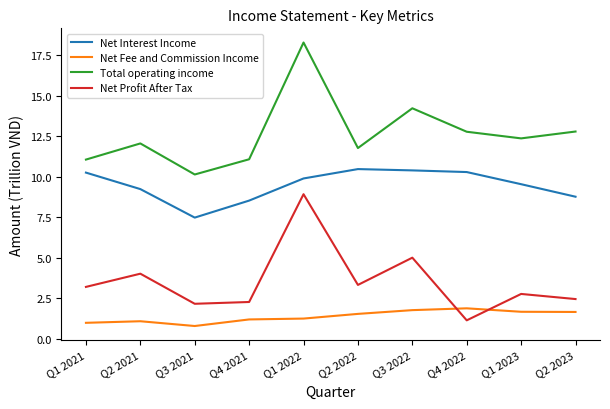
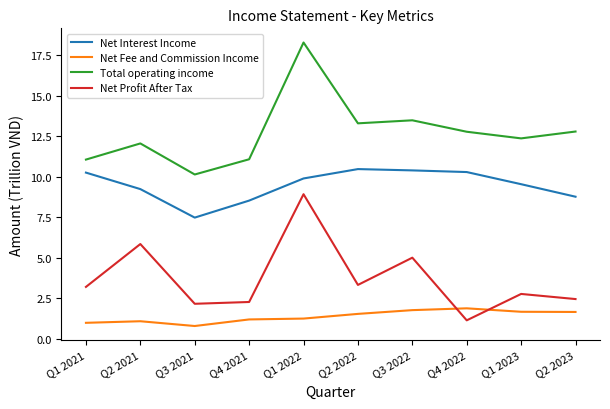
Net Profit After Tax, Q2 2021: 4.0 -> 5.8
Total operating income, Q2 2022: 11.8 -> 13.3
Total operating income, Q3 2022: 14.2 -> 13.5
